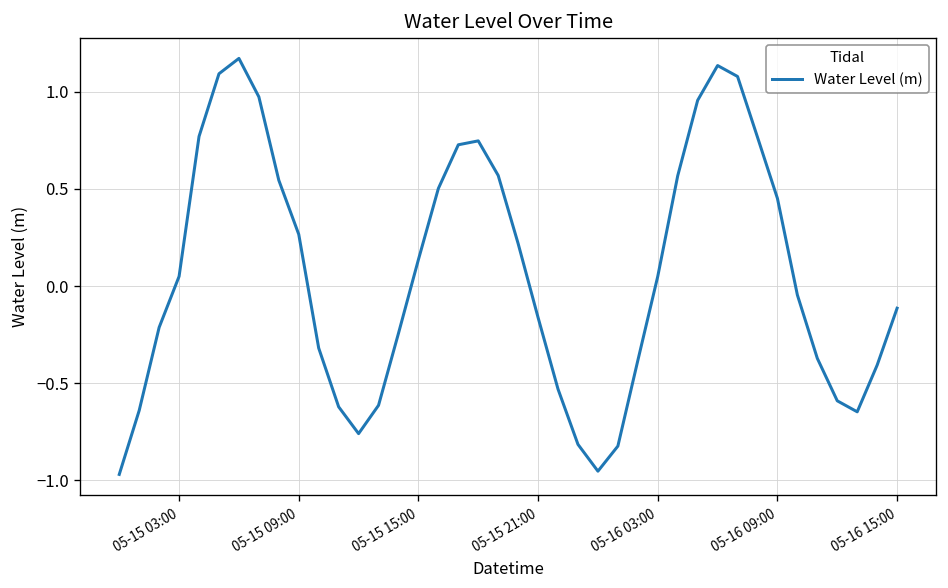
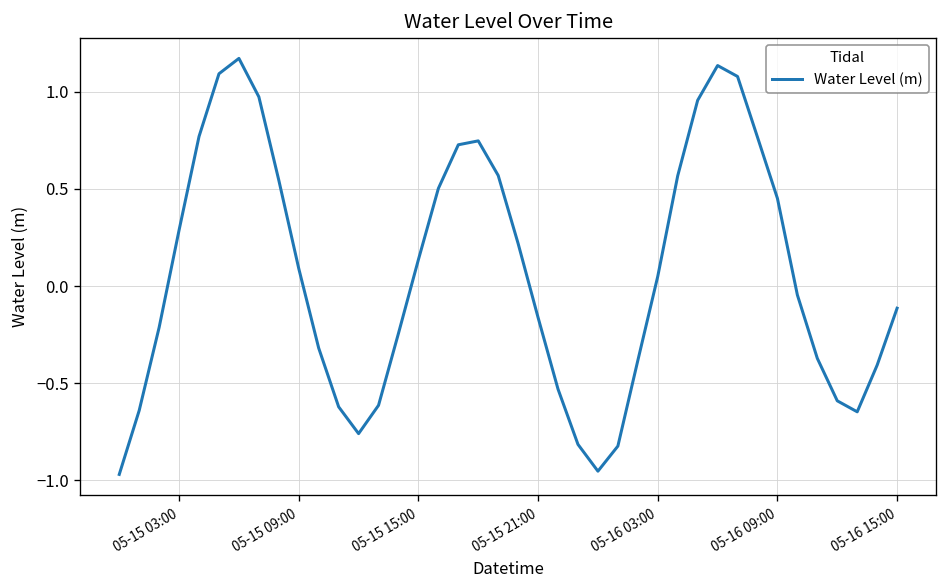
05-15 03:00: 0.05 -> 0.29
05-15 09:00: 0.27 -> 0.09
